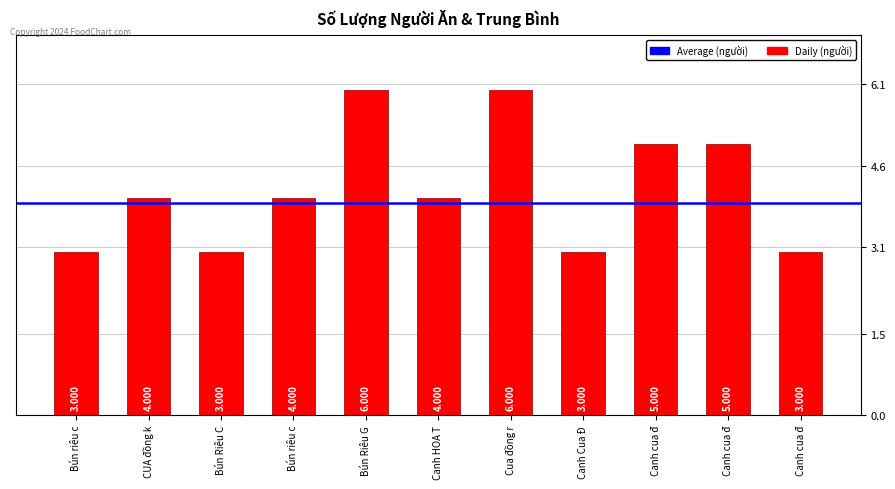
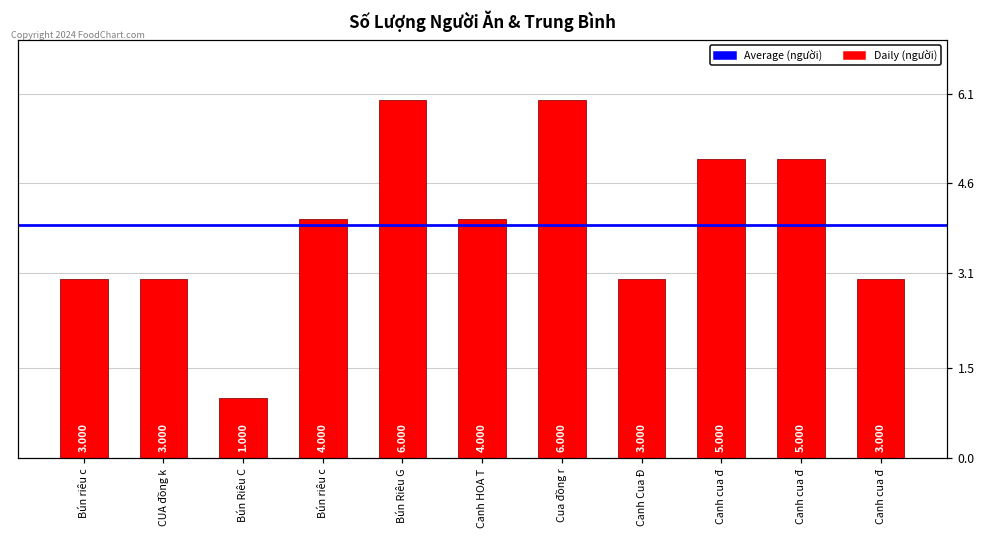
CUA đồng k: 4.000 -> 3.000
Bún Riêu C: 3.000 -> 1.000
